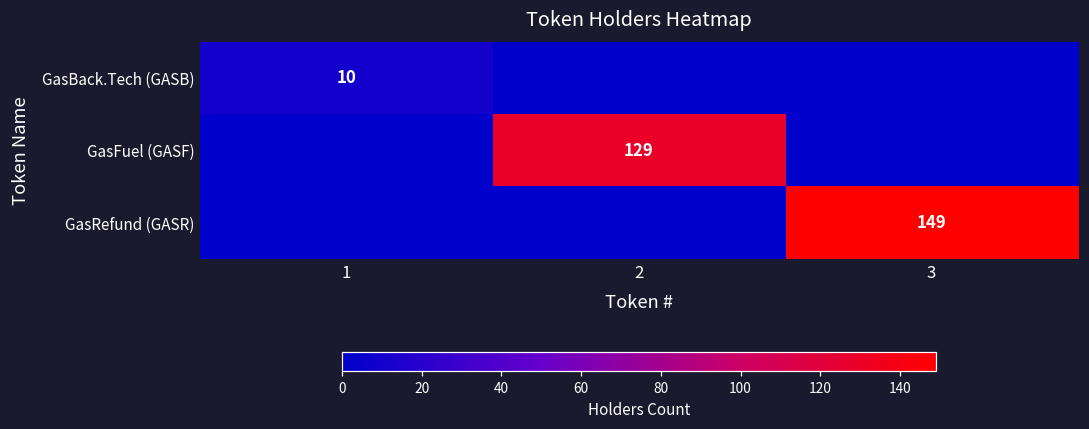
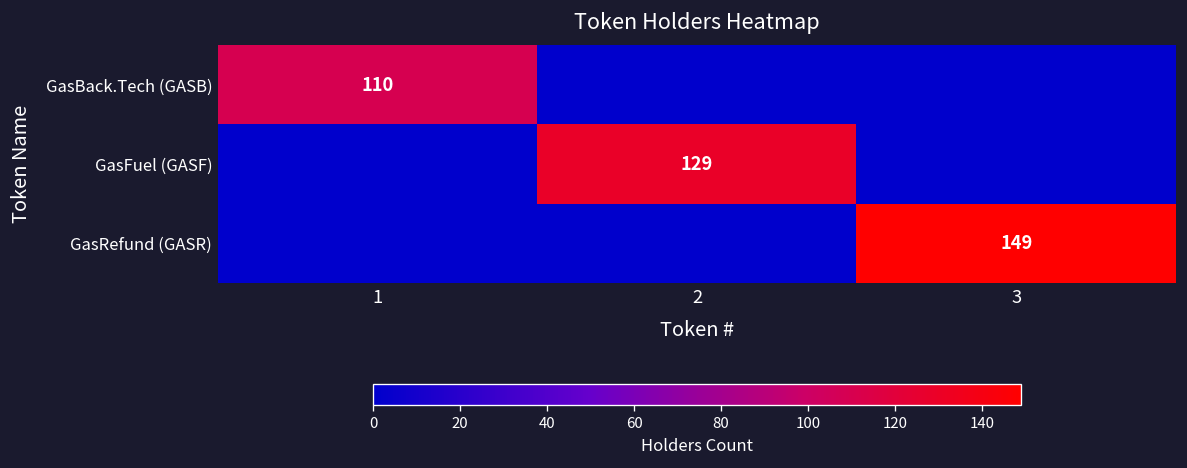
GasBack.Tech (GASB), 1: 10 -> 110
